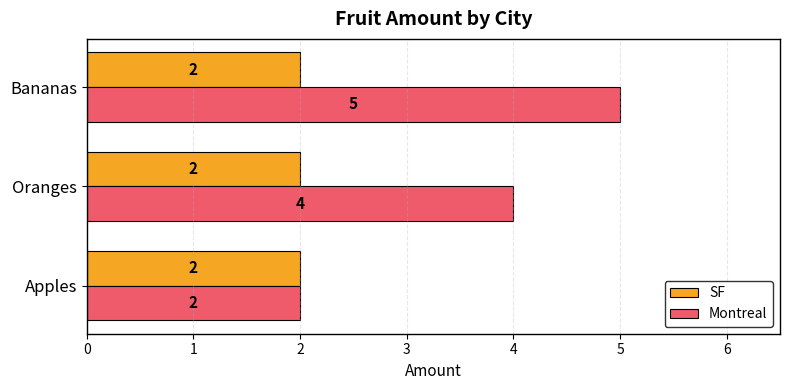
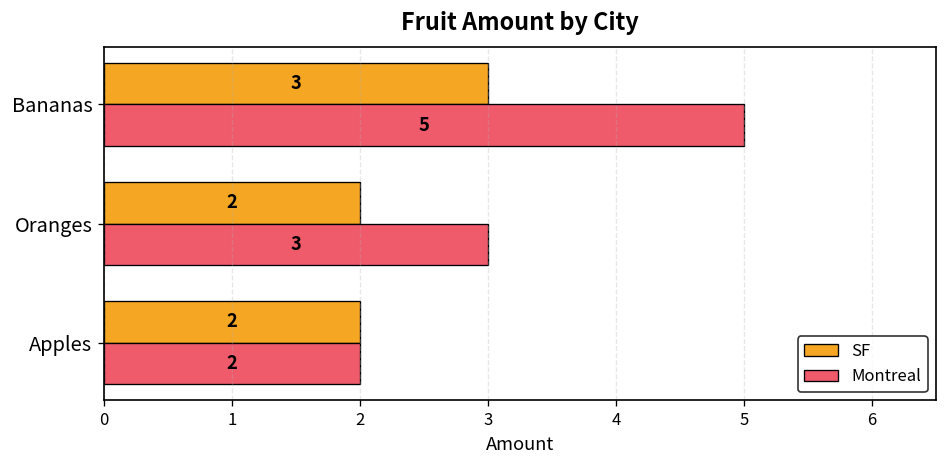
SF, Bananas: 2 -> 3
Montreal, Oranges: 4 -> 3
